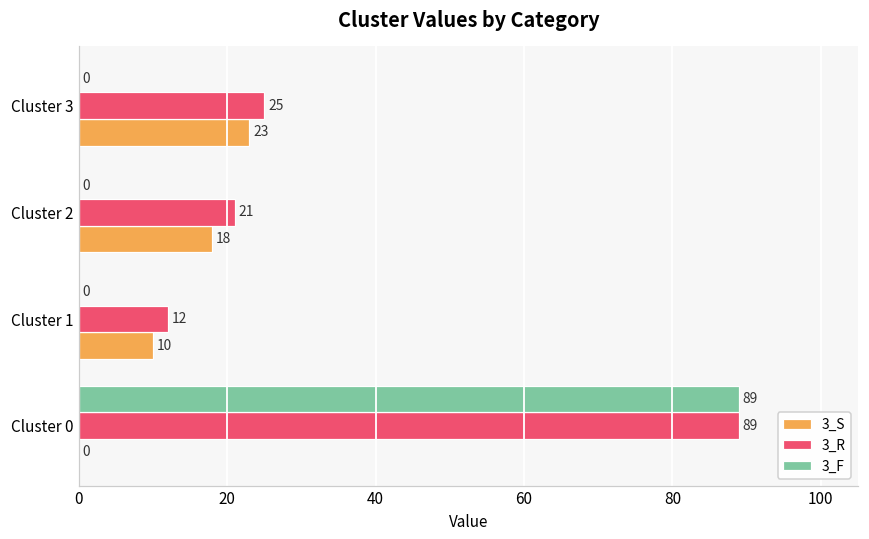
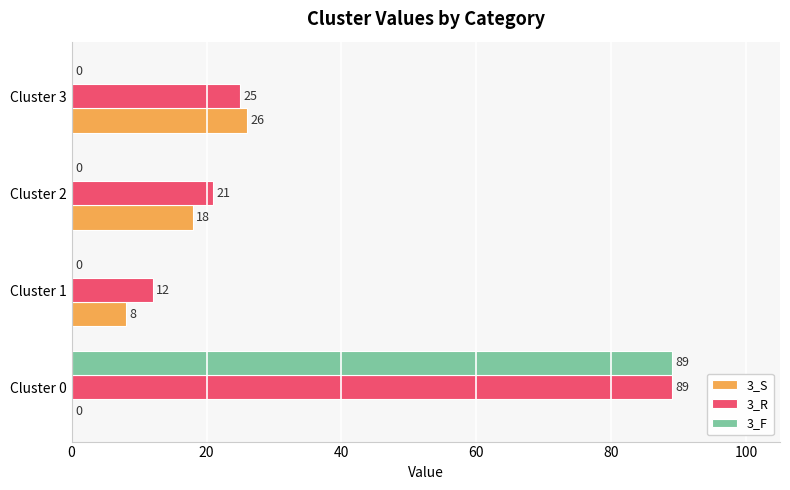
3_S, Cluster 3: 23 -> 26
3_S, Cluster 1: 10 -> 8
